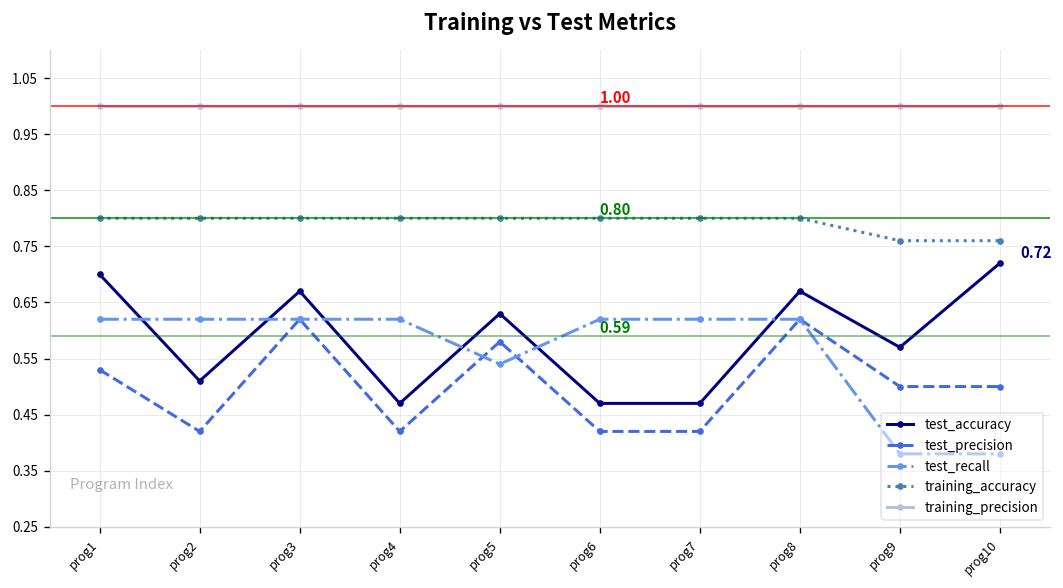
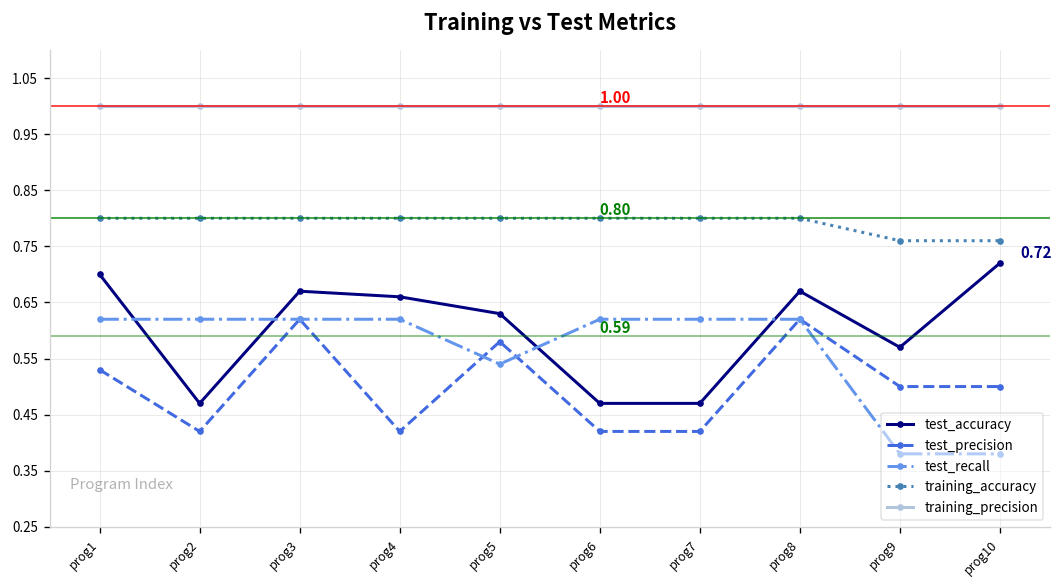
test_accuracy, prog2: 0.51 -> 0.47
test_accuracy, prog4: 0.47 -> 0.66
